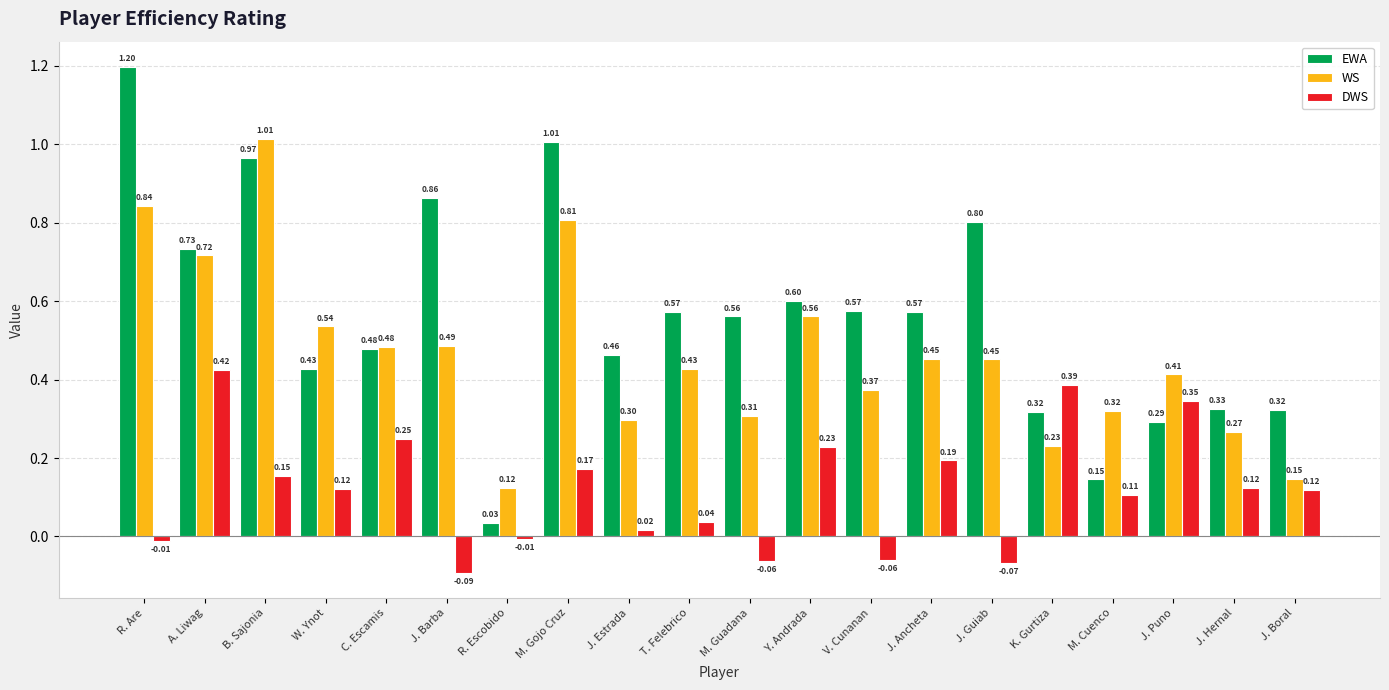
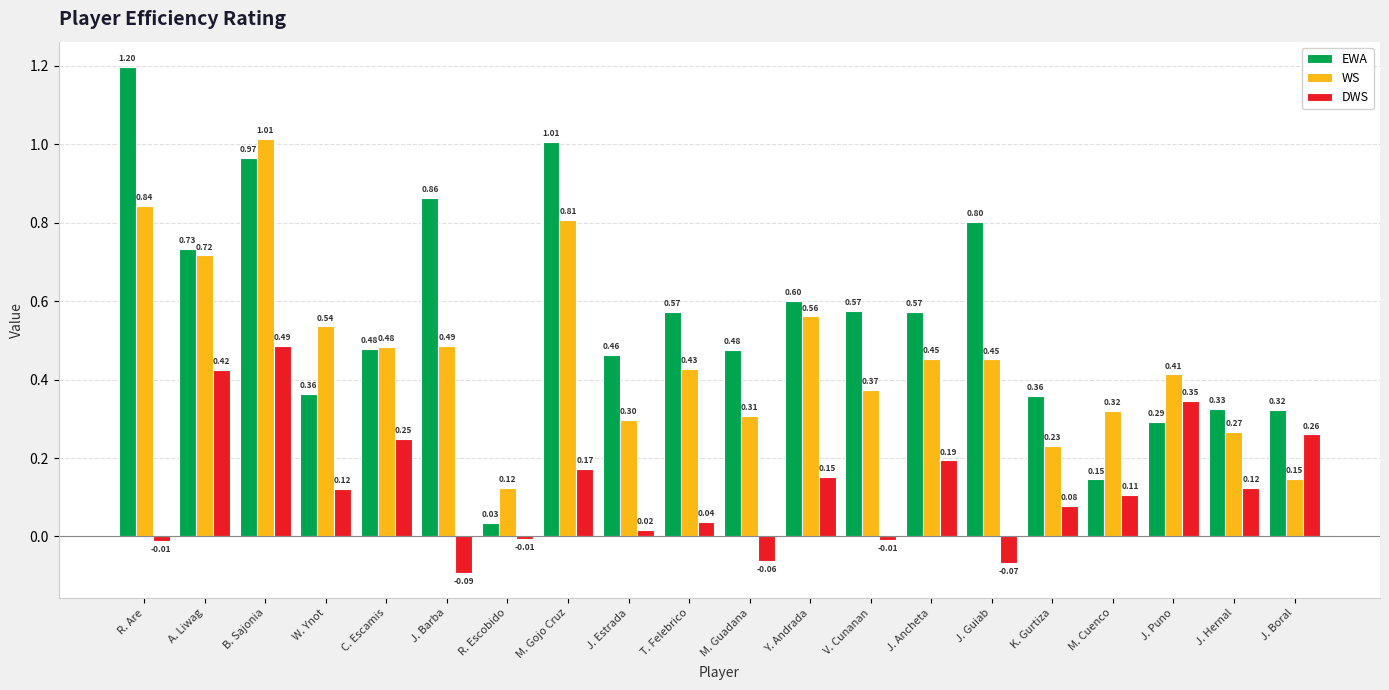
DWS, B. Sajonia: 0.15 -> 0.49
EWA, W. Ynot: 0.43 -> 0.36
EWA, M. Guadana: 0.56 -> 0.48
DWS, Y. Andrada: 0.23 -> 0.15
DWS, V. Cunanan: -0.06 -> -0.01
EWA, K. Gurtiza: 0.32 -> 0.36
DWS, K. Gurtiza: 0.39 -> 0.08
DWS, J. Boral: 0.12 -> 0.26
